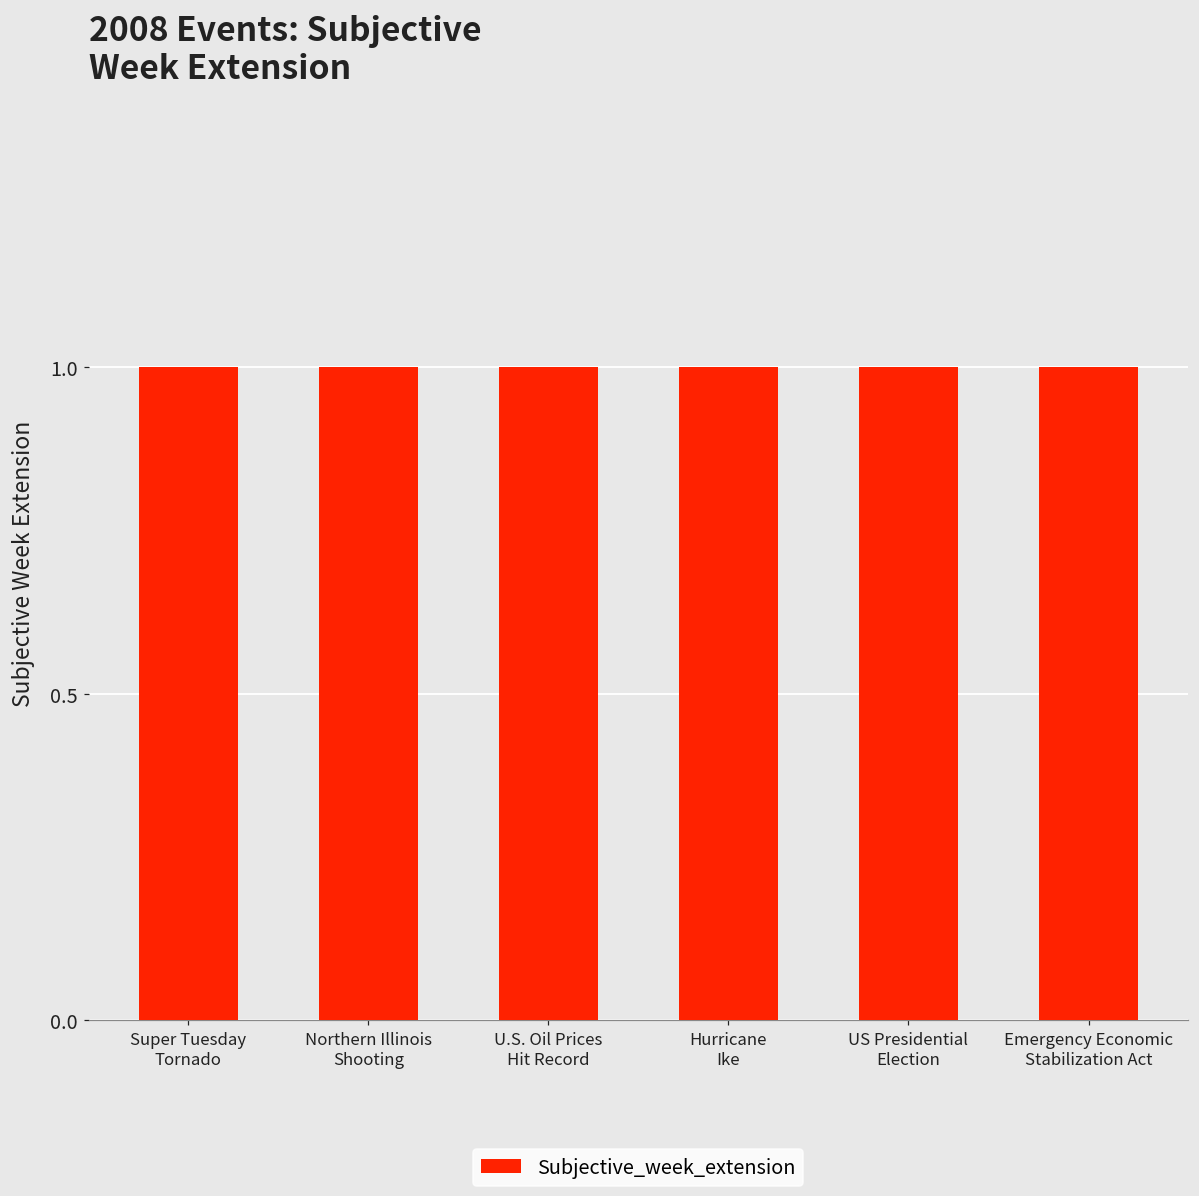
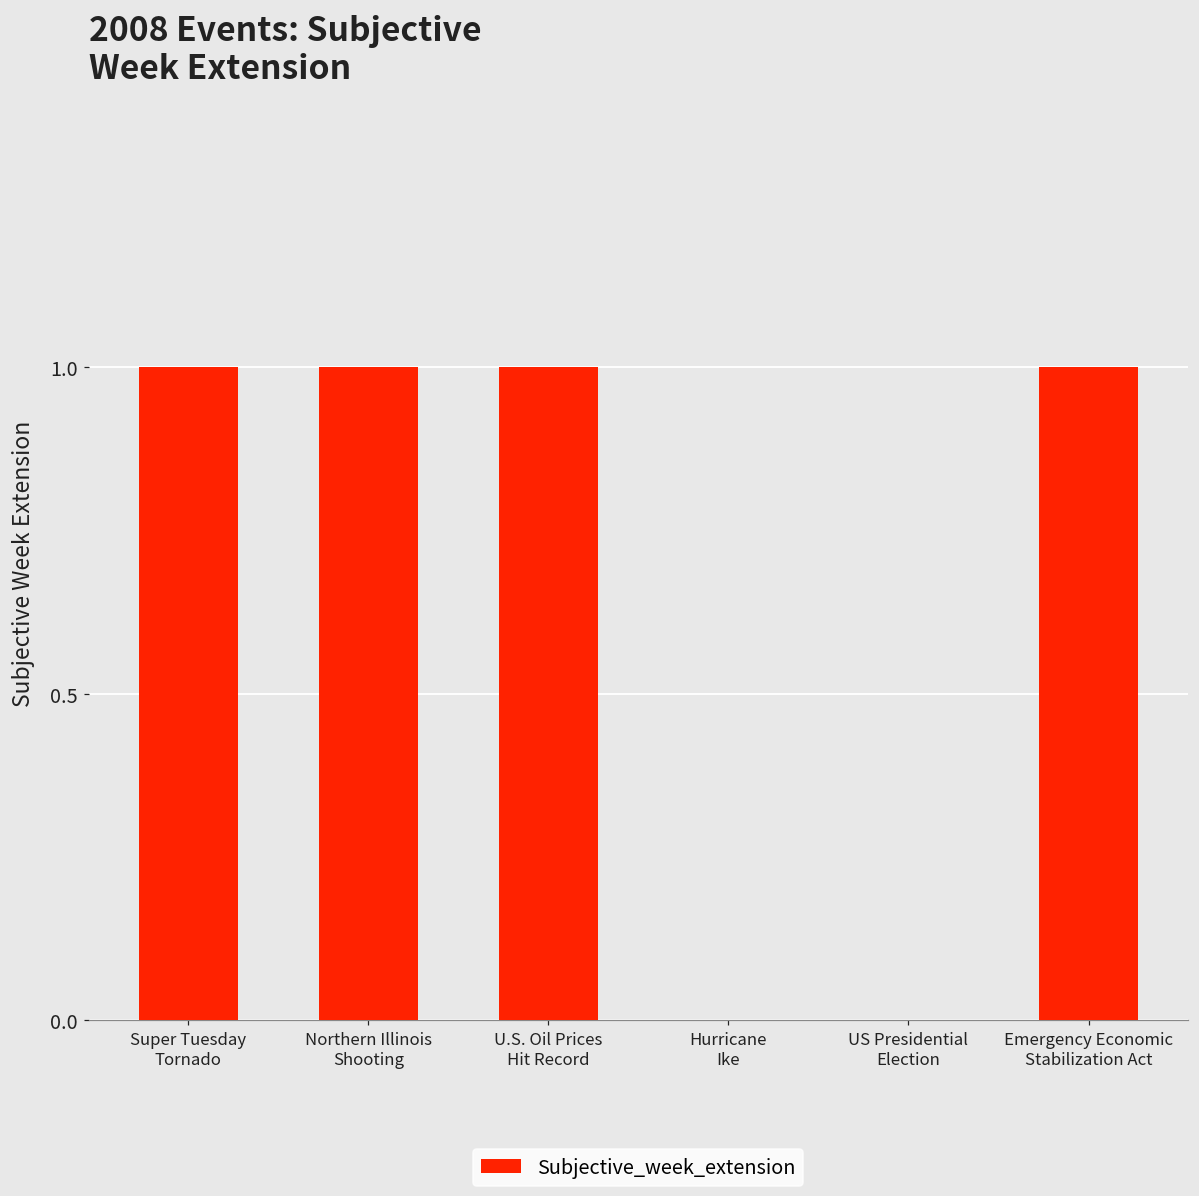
Hurricane Ike: 1 -> 0
US Presidential Election: 1 -> 0
